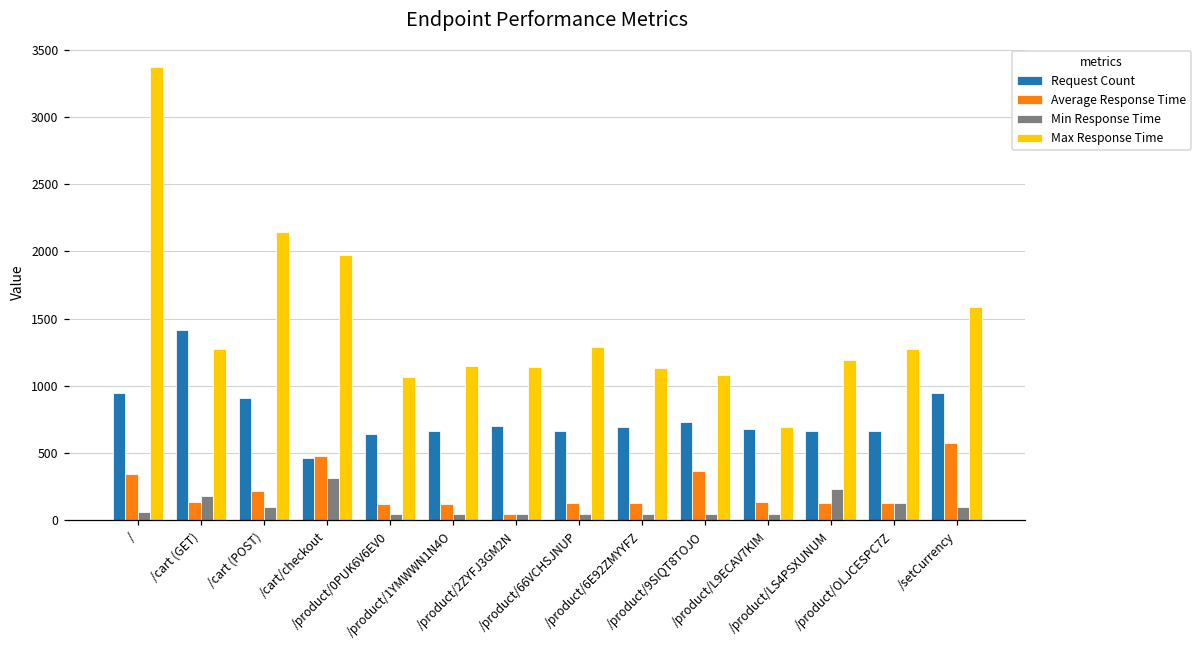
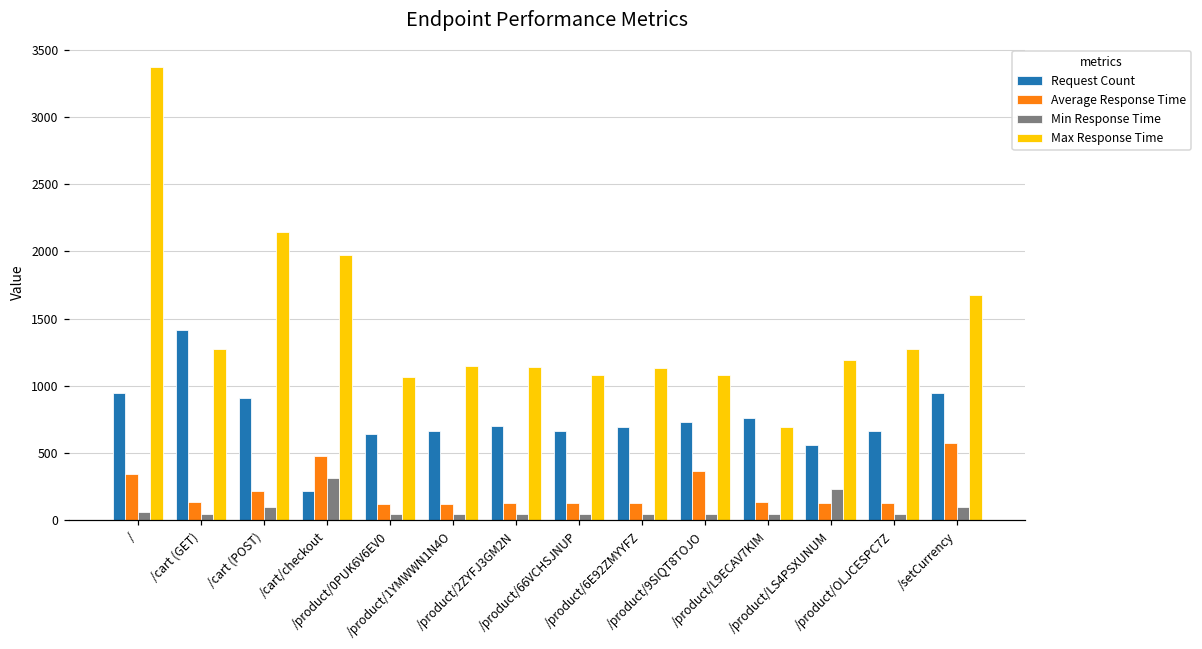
Min Response Time, /cart (GET): 180 -> 40
Request Count, /cart/checkout: 470 -> 220
Average Response Time, /product/2ZYFJ3GM2N: 50 -> 130
Max Response Time, /product/66VCHSJNUP: 1290 -> 1080
Request Count, /product/L9ECAV7KIM: 680 -> 760
Request Count, /product/LS4PSXUNUM: 670 -> 560
Min Response Time, /product/OLJCESPC7Z: 130 -> 50
Max Response Time, /setCurrency: 1590 -> 1670
